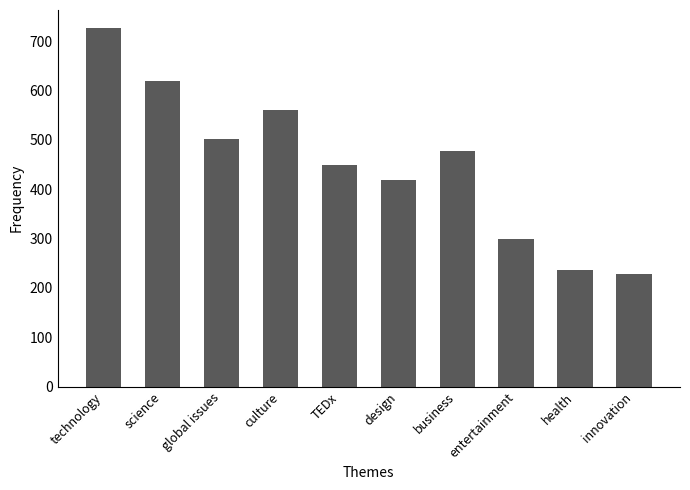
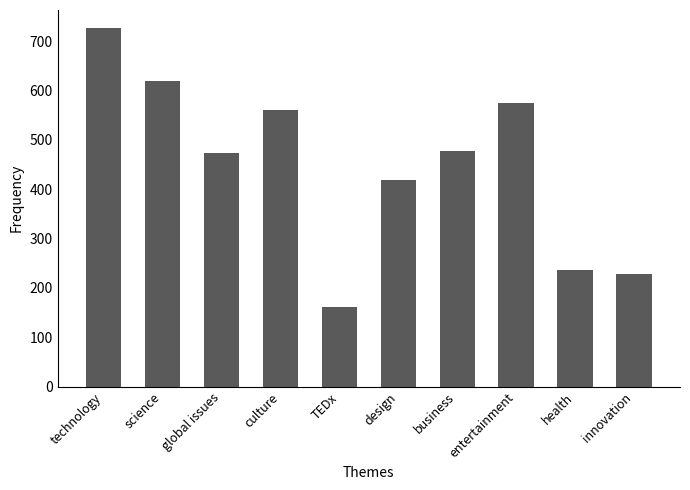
global issues: 500 -> 470
TEDx: 450 -> 160
entertainment: 300 -> 580
